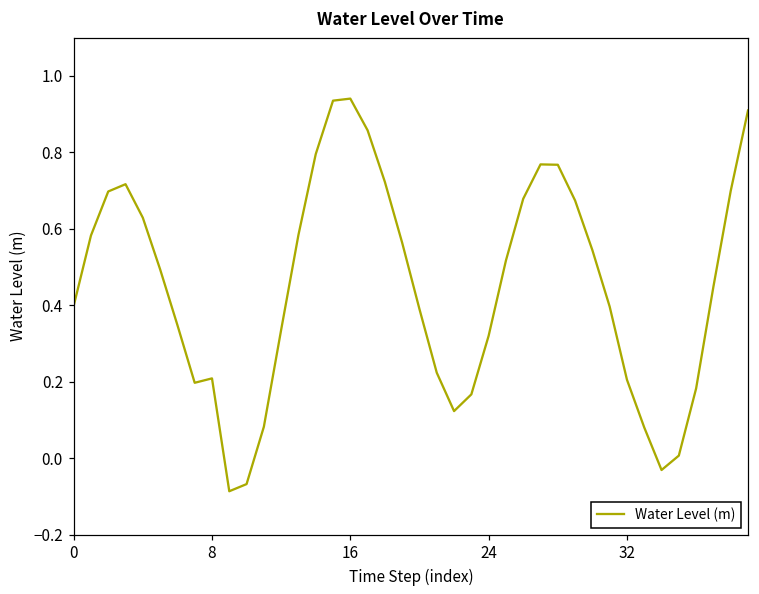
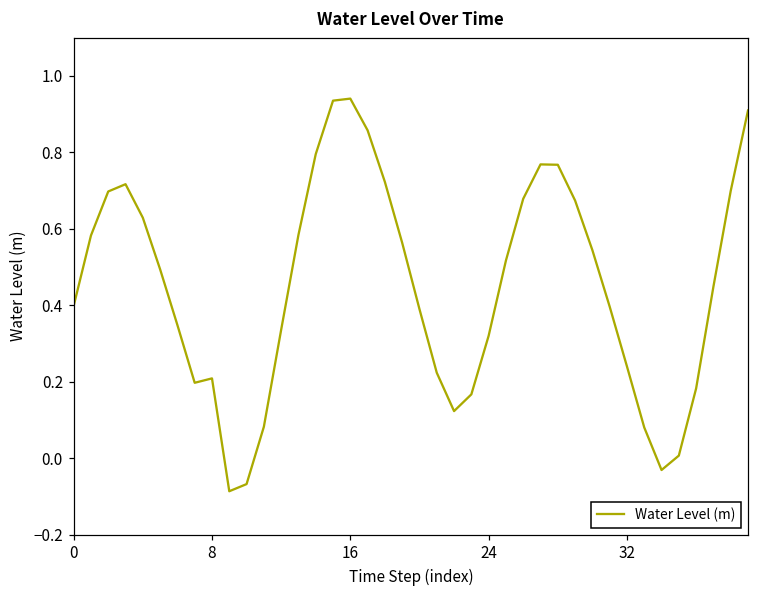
32: 0.20 -> 0.24
